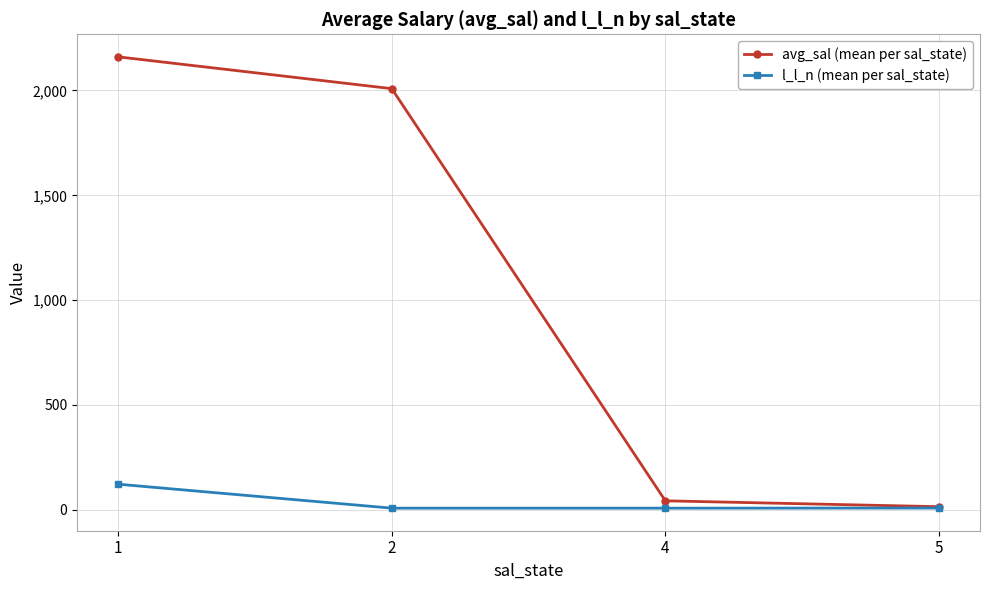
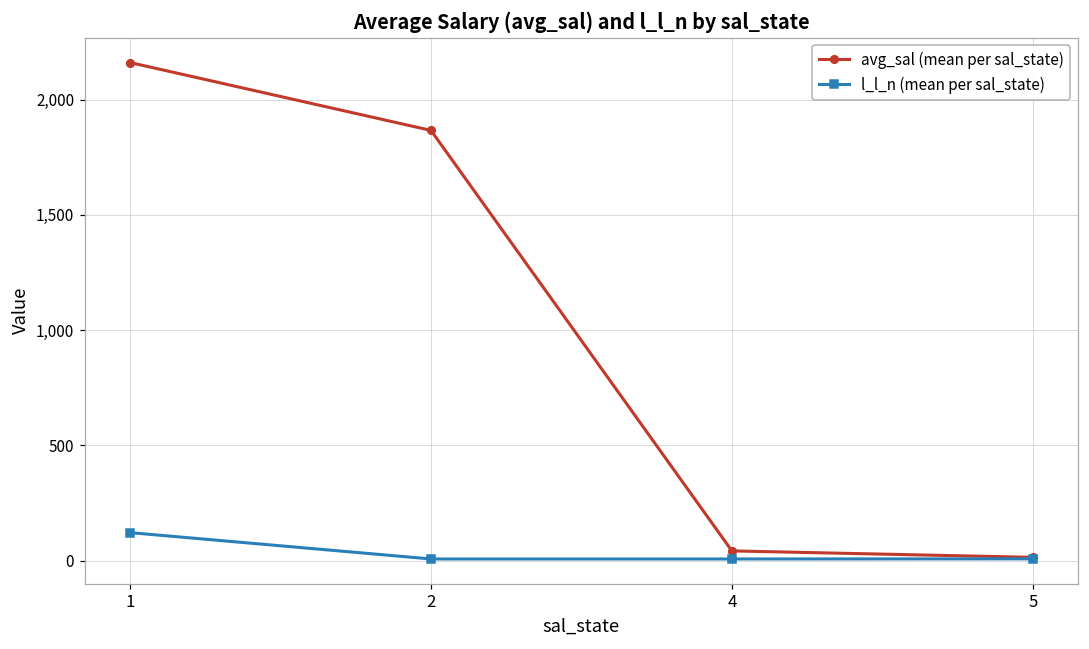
avg_sal (mean per sal_state), 2: 2,010 -> 1,870
